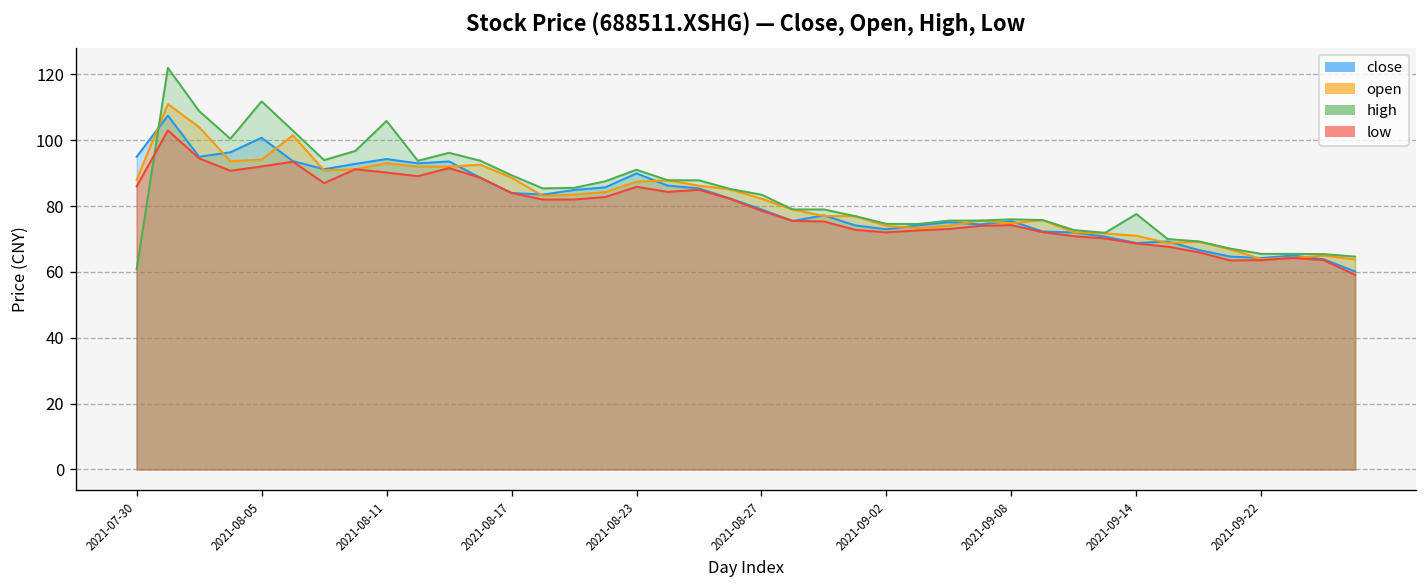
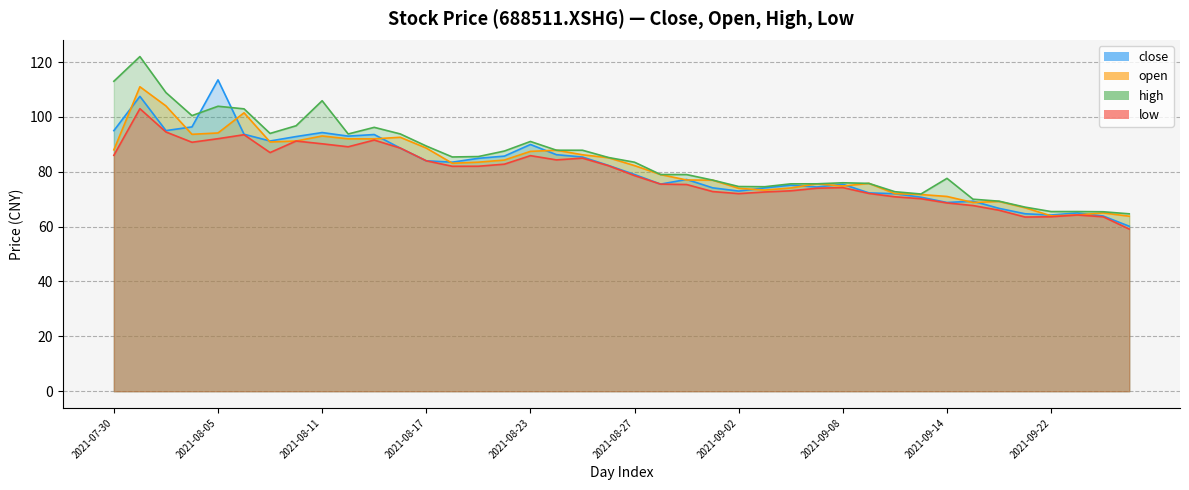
high, 2021-07-30: 61 -> 113
close, 2021-08-05: 101 -> 114
high, 2021-08-05: 112 -> 104
